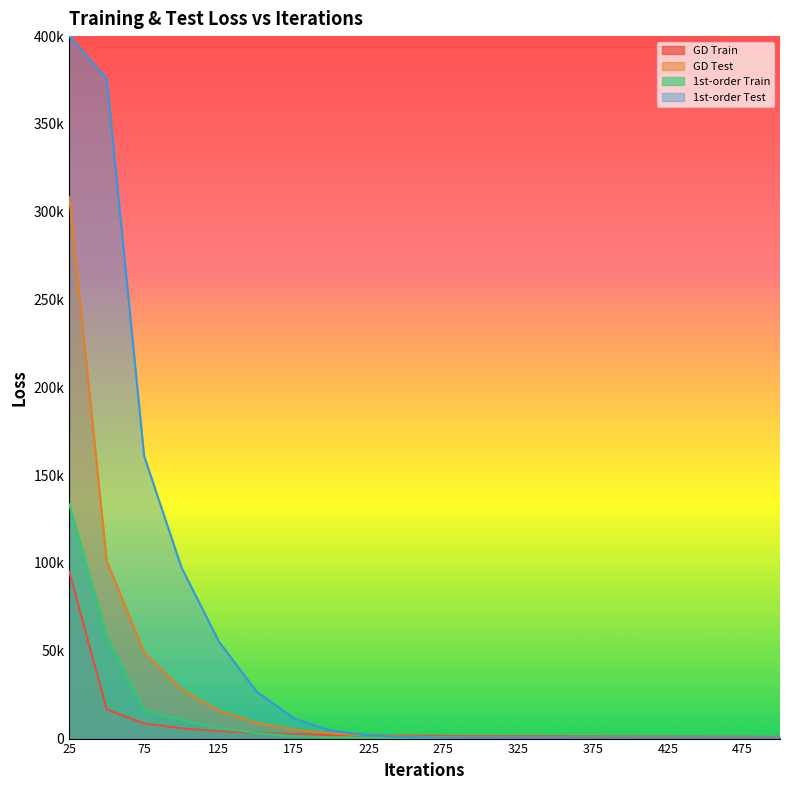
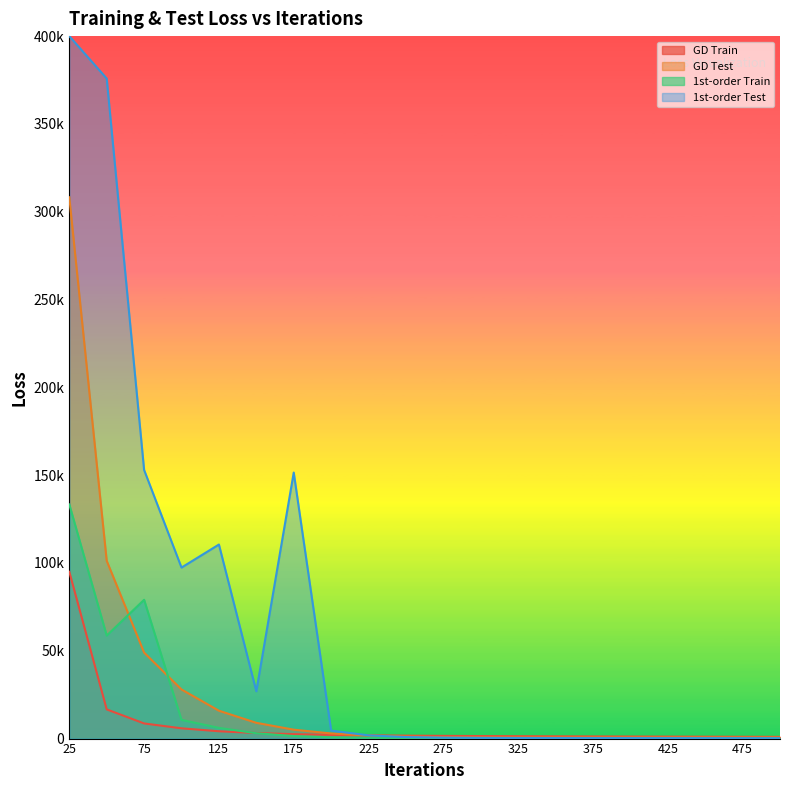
1st-order Train, 75: 16000 -> 79000
1st-order Test, 75: 161000 -> 153000
1st-order Test, 125: 55000 -> 110000
1st-order Test, 175: 12000 -> 151000
